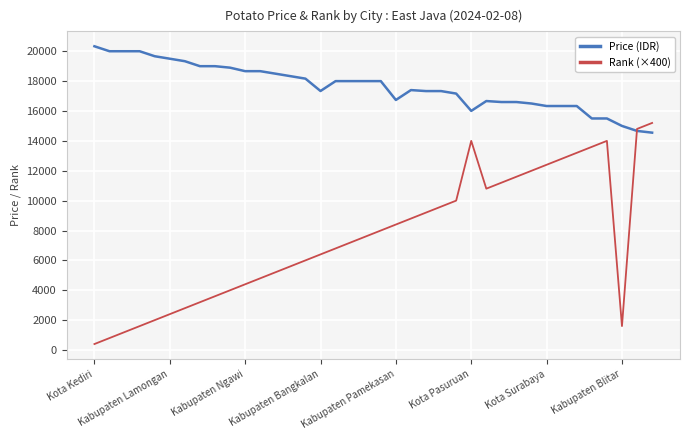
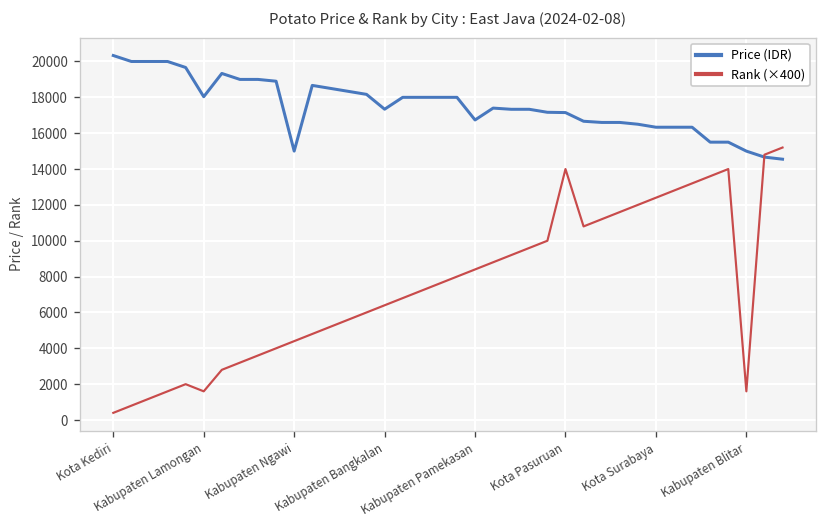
Price (IDR), Kabupaten Lamongan: 19500 -> 18000
Rank (×400), Kabupaten Lamongan: 2400 -> 1600
Price (IDR), Kabupaten Ngawi: 18700 -> 15000
Price (IDR), Kota Pasuruan: 16000 -> 17200
